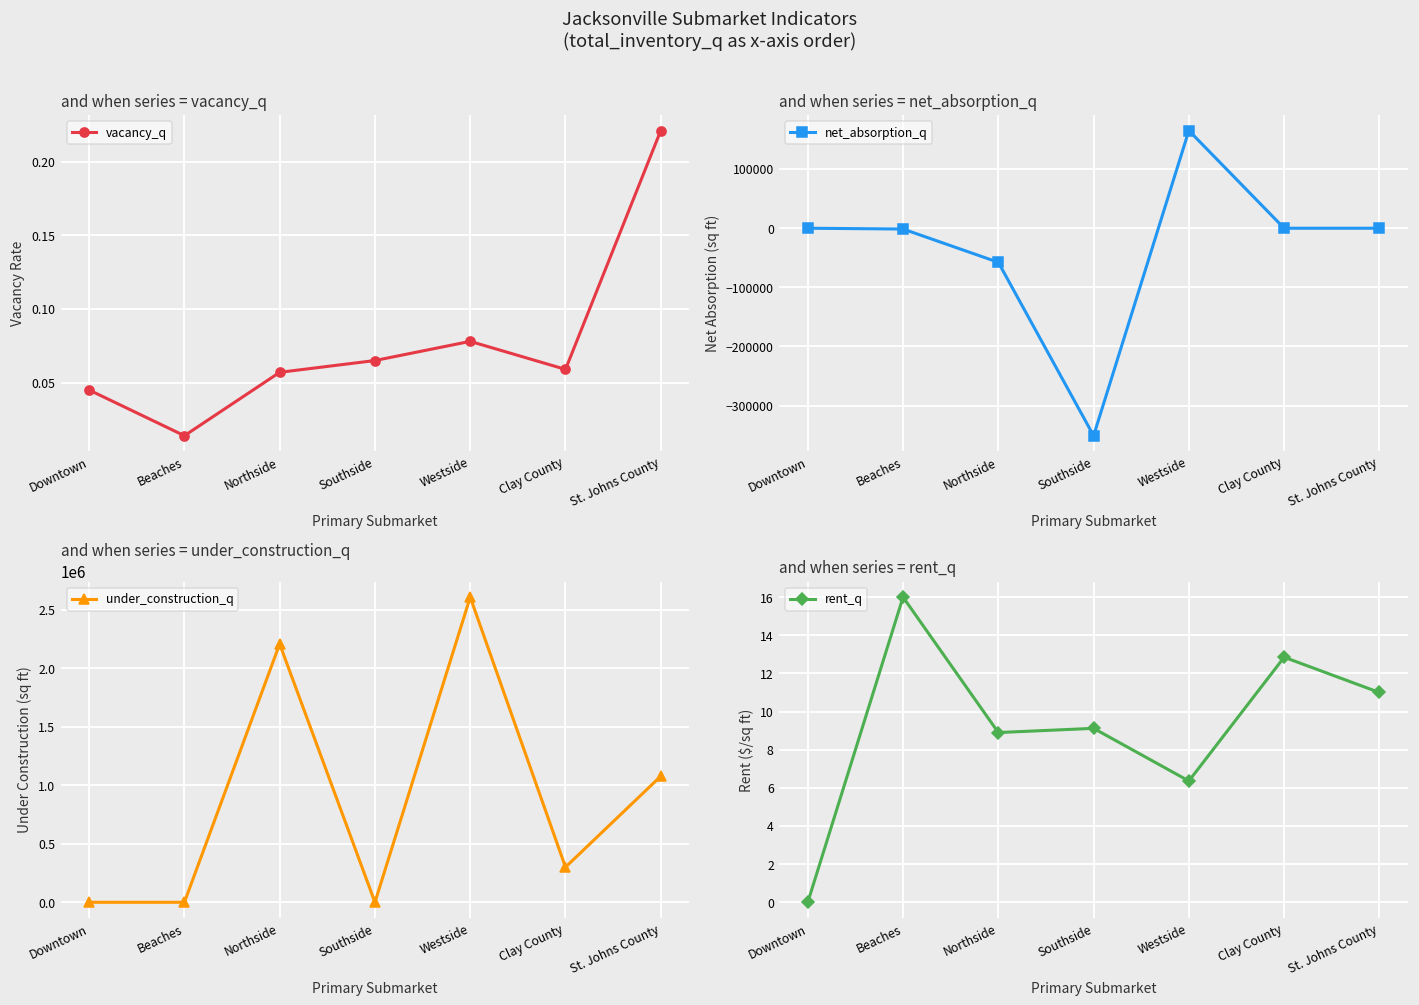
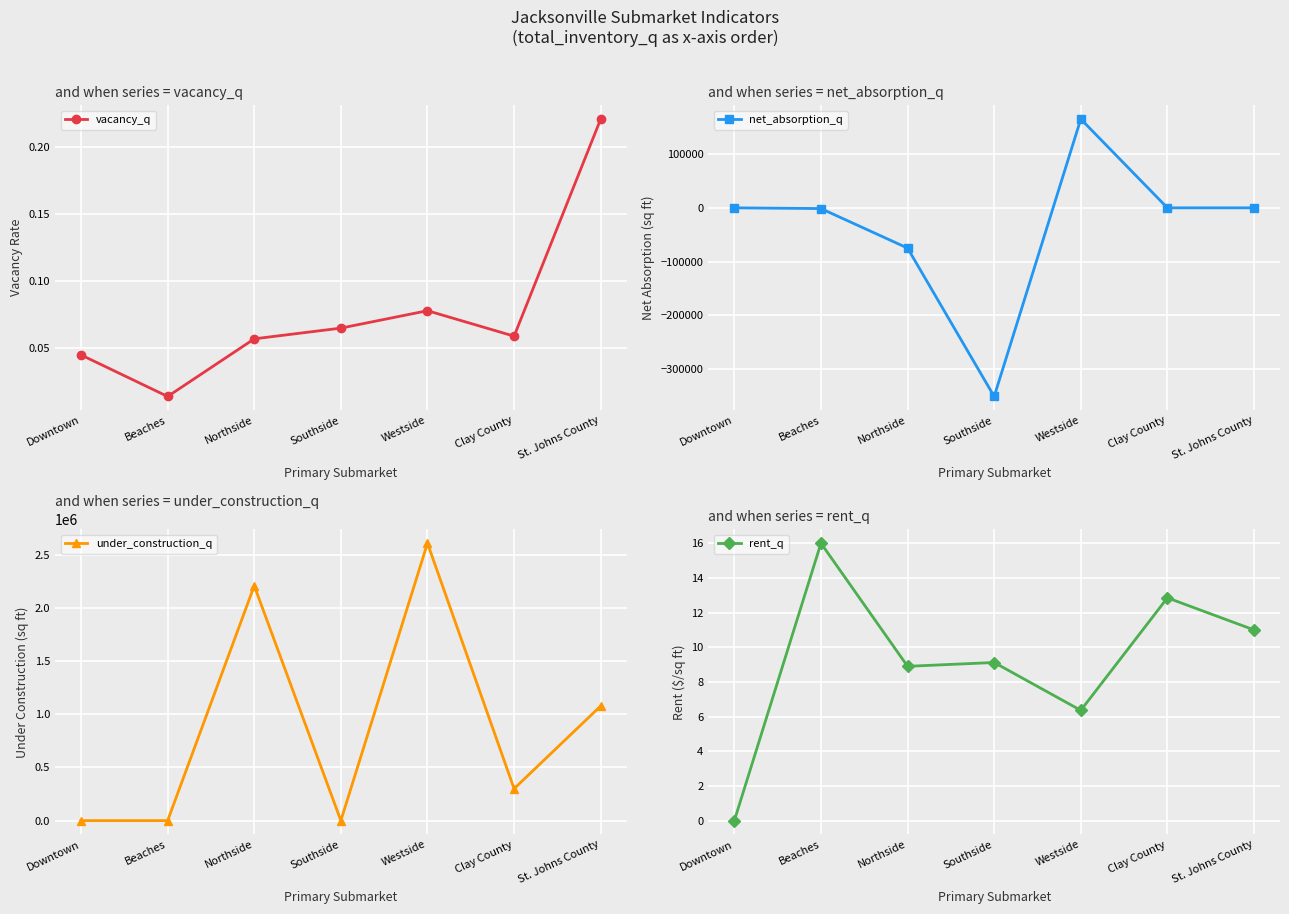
and when series = net_absorption_q, Northside: -60000 -> -70000
